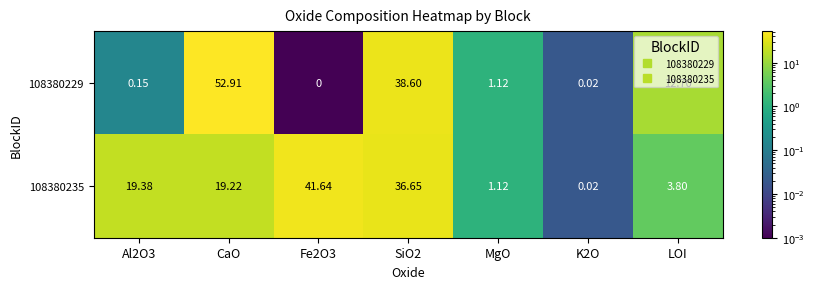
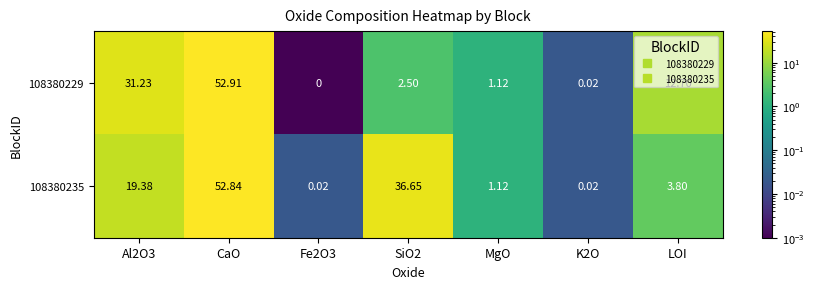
108380229, Al2O3: 0.15 -> 31.23
108380229, SiO2: 38.60 -> 2.50
108380235, CaO: 19.22 -> 52.84
108380235, Fe2O3: 41.64 -> 0.02
